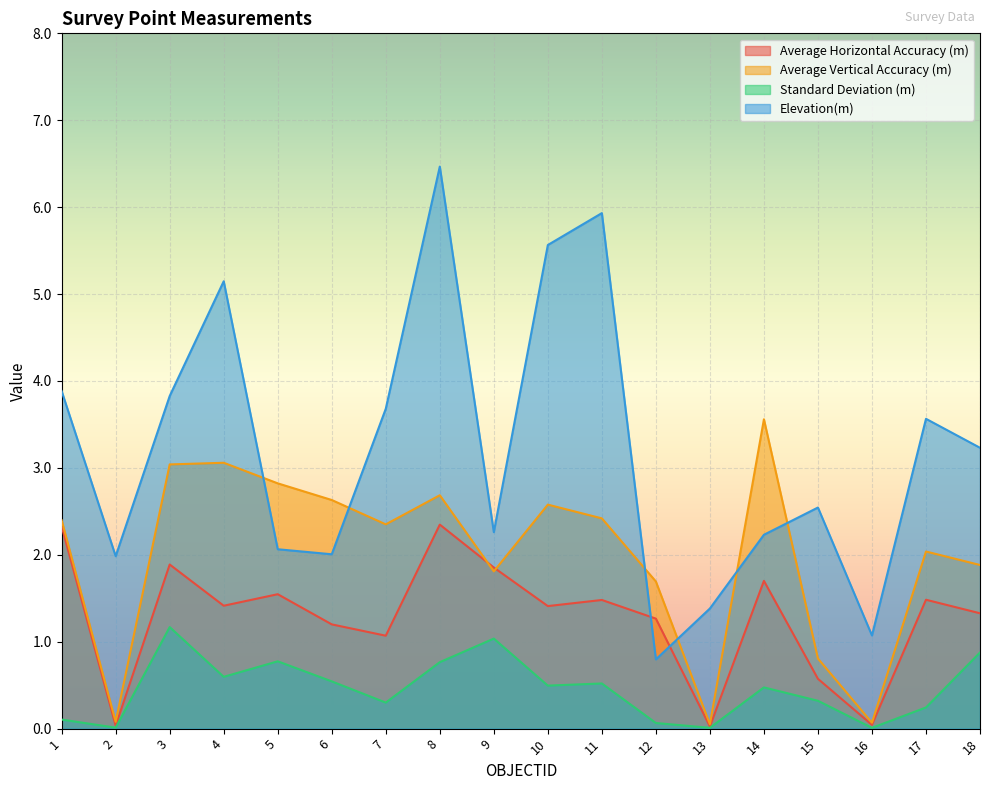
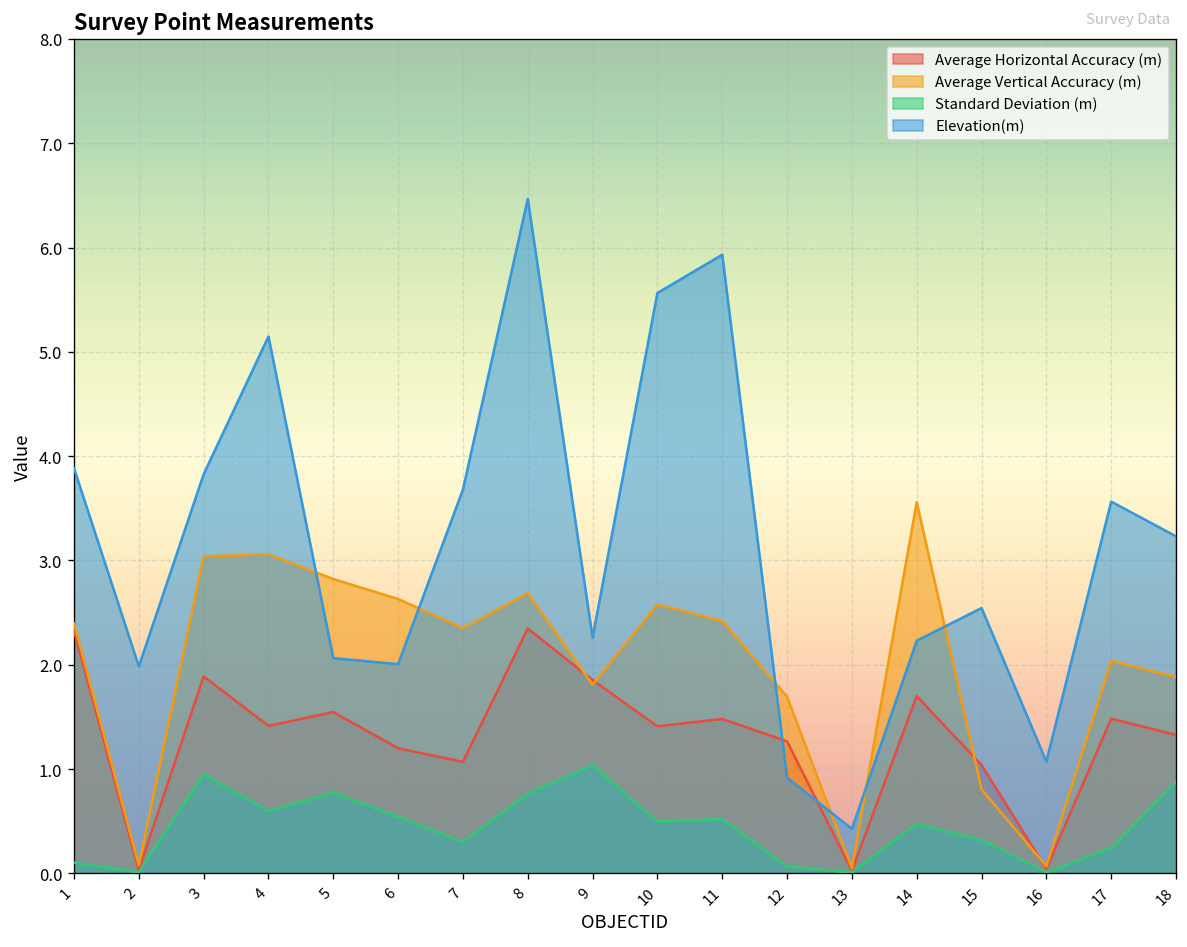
Standard Deviation (m), 3: 1.2 -> 1.0
Elevation(m), 12: 0.8 -> 0.9
Elevation(m), 13: 1.4 -> 0.4
Average Horizontal Accuracy (m), 15: 0.6 -> 1.0
